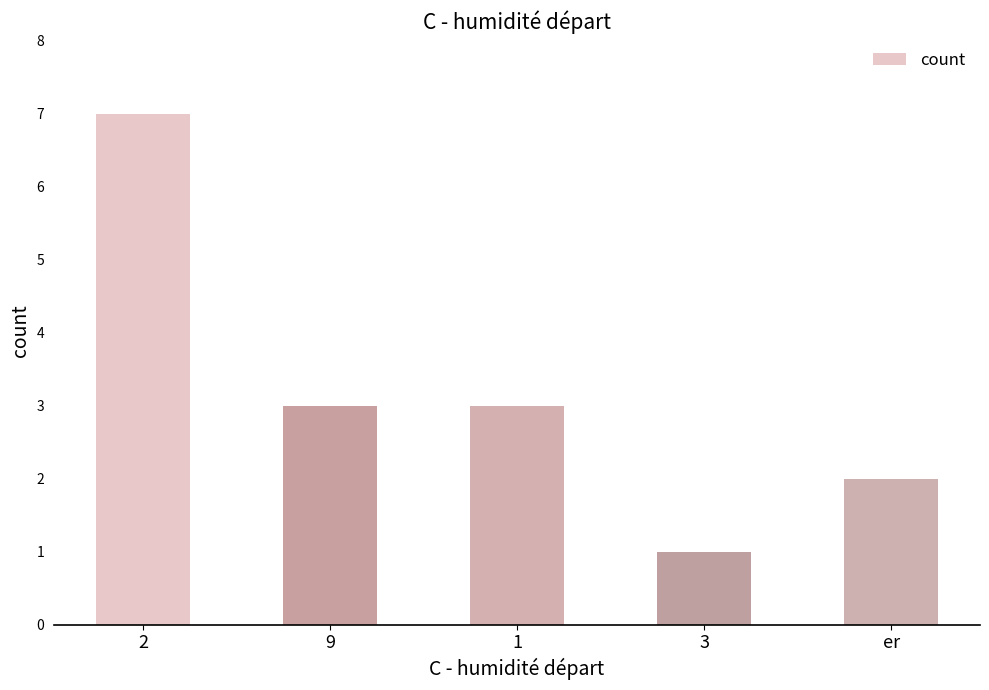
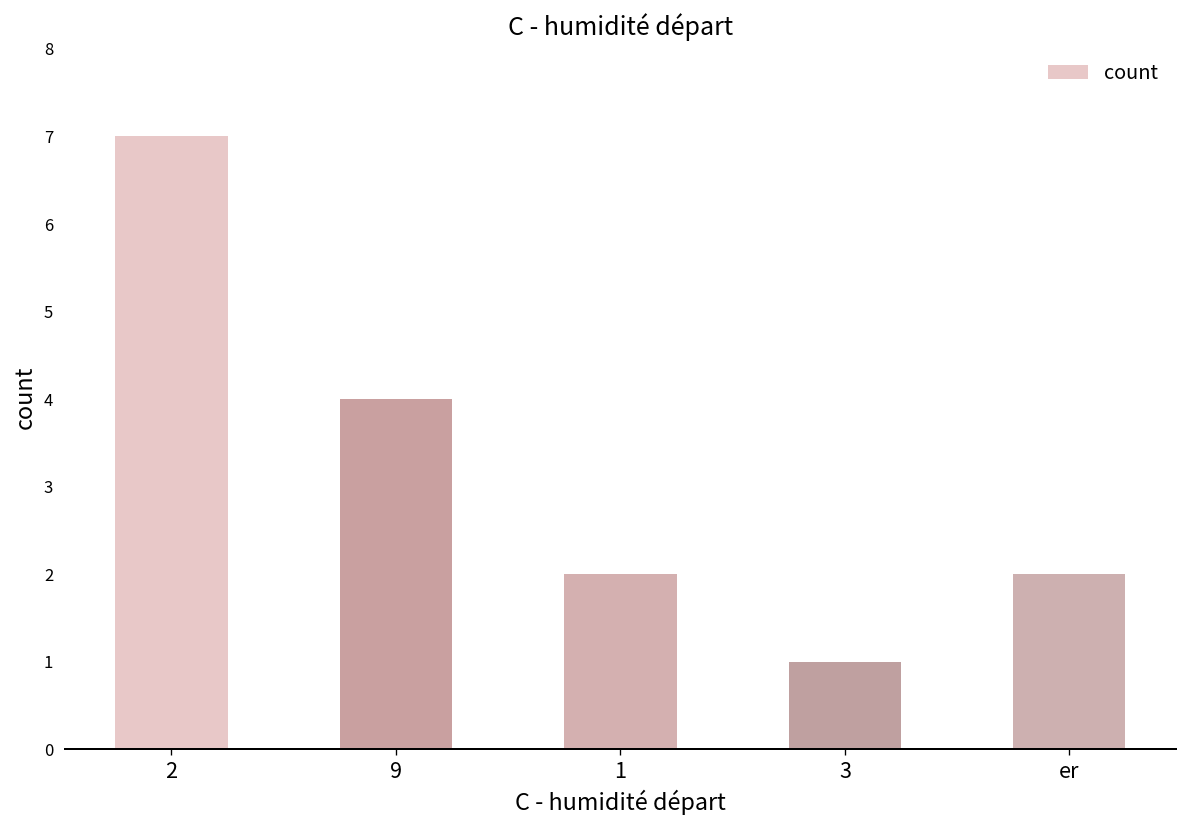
9: 3 -> 4
1: 3 -> 2
